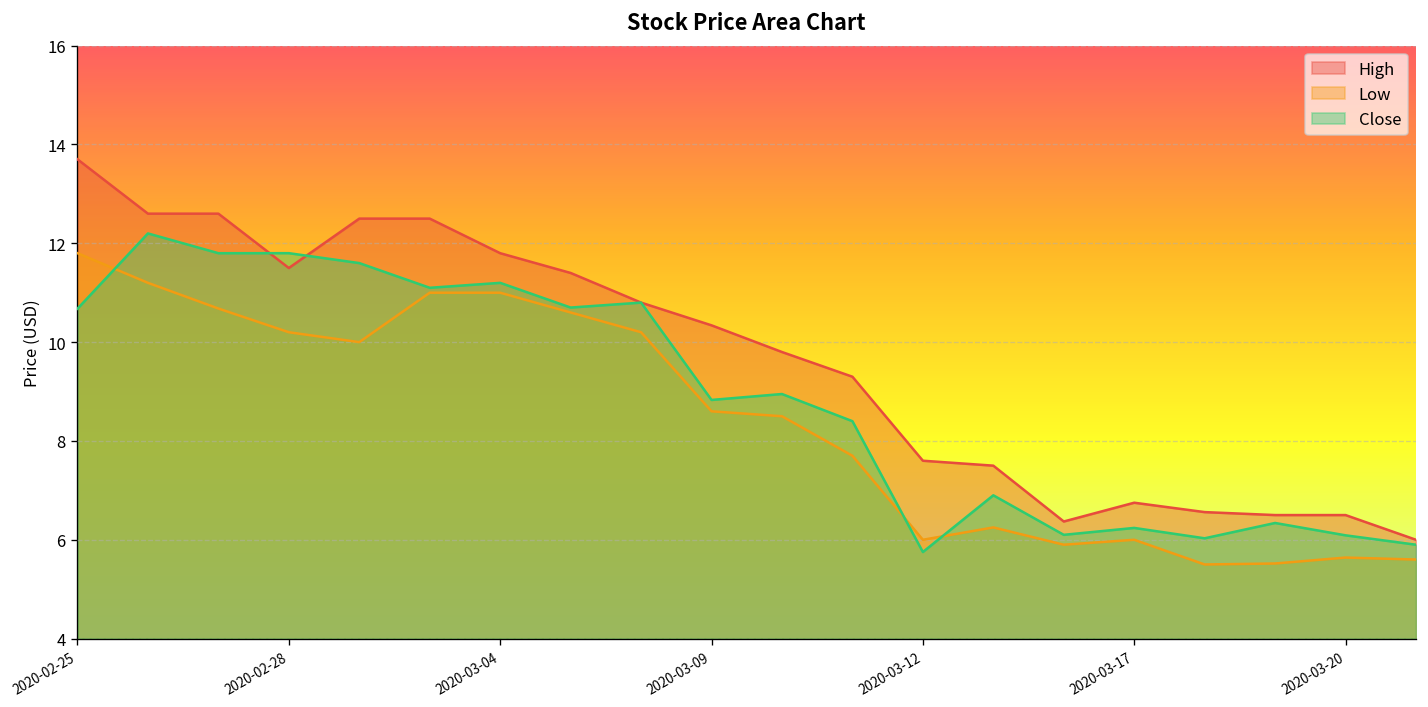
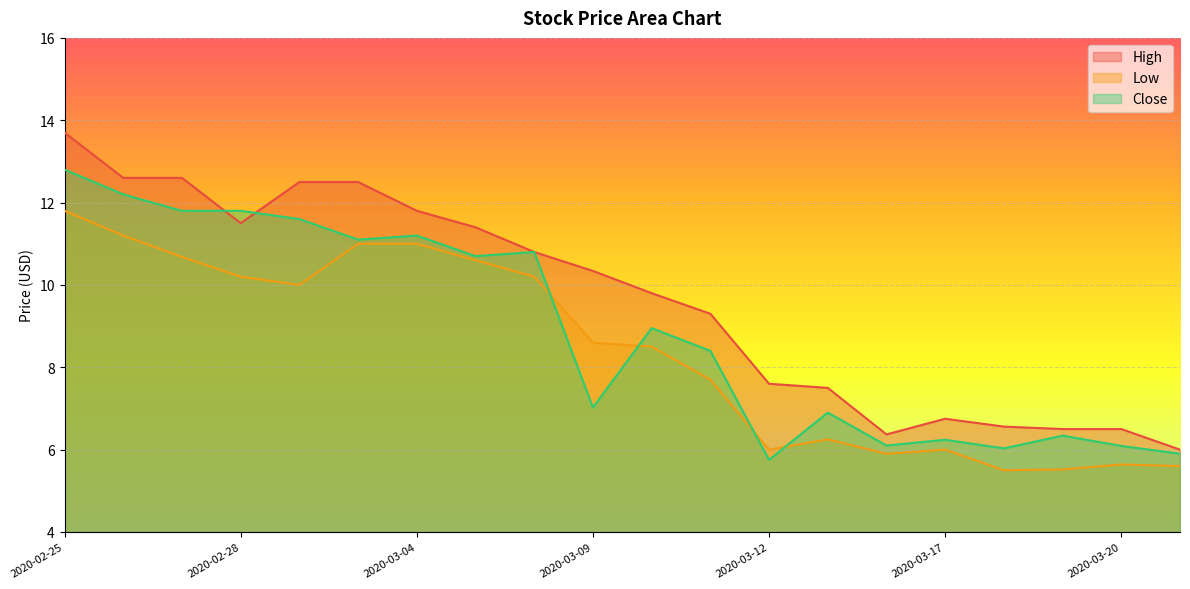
Close, 2020-02-25: 10.7 -> 12.8
Close, 2020-03-09: 8.8 -> 7.0
